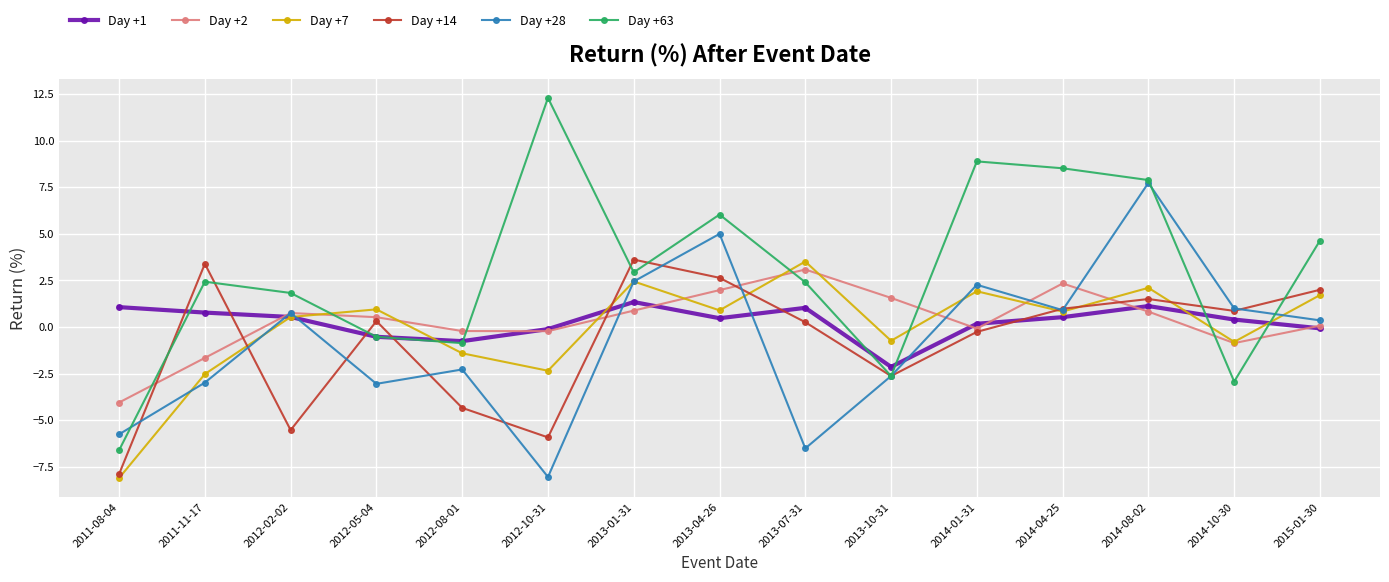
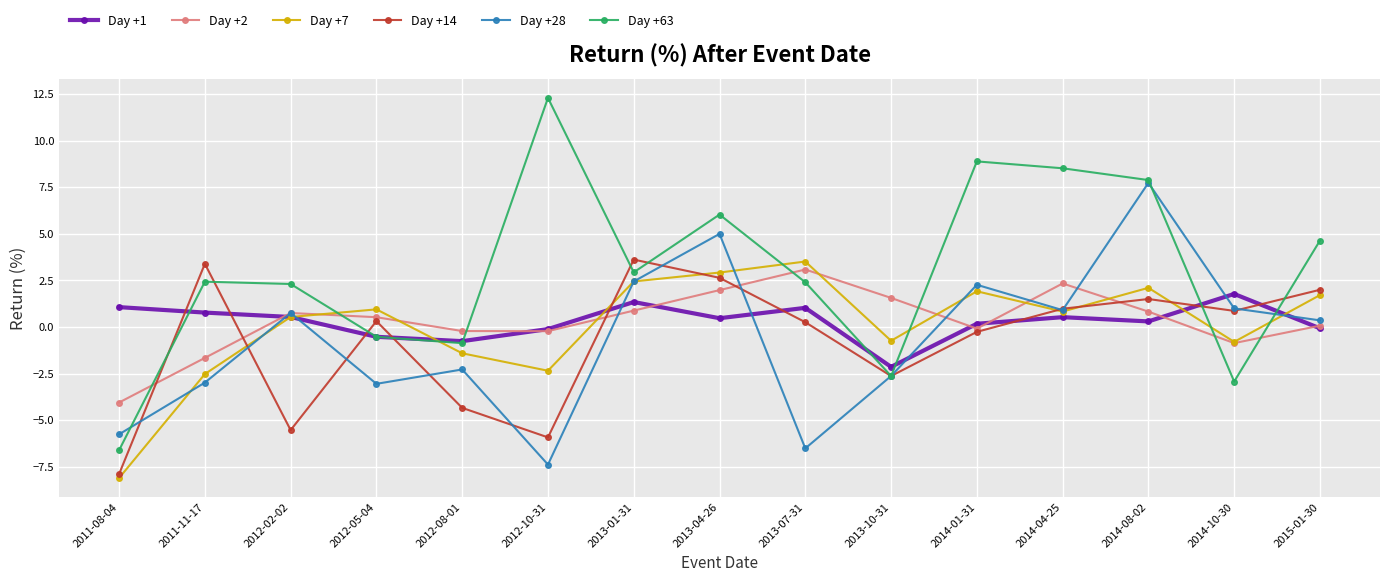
Day +63, 2012-02-02: 1.8 -> 2.3
Day +28, 2012-10-31: -8.0 -> -7.4
Day +7, 2013-04-26: 0.9 -> 2.9
Day +1, 2014-08-02: 1.1 -> 0.3
Day +1, 2014-10-30: 0.4 -> 1.8
